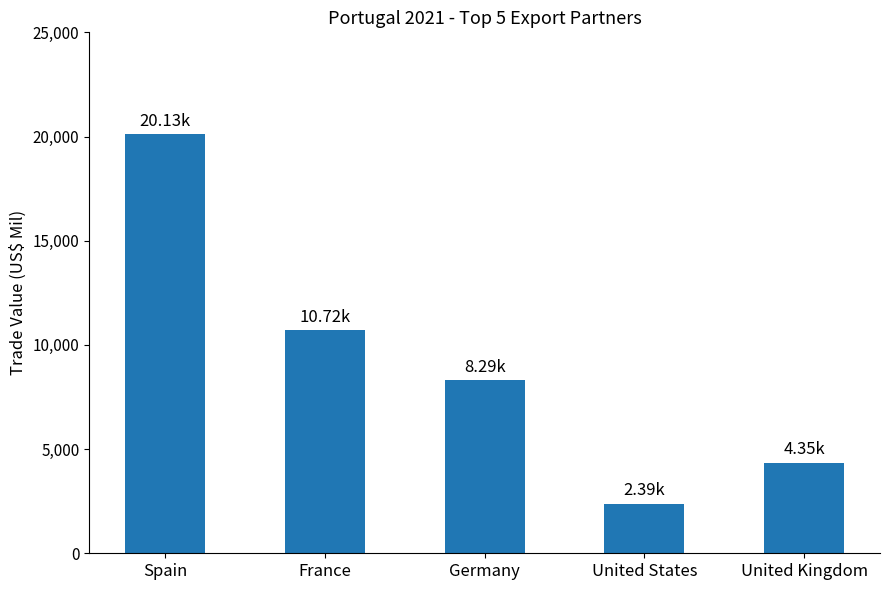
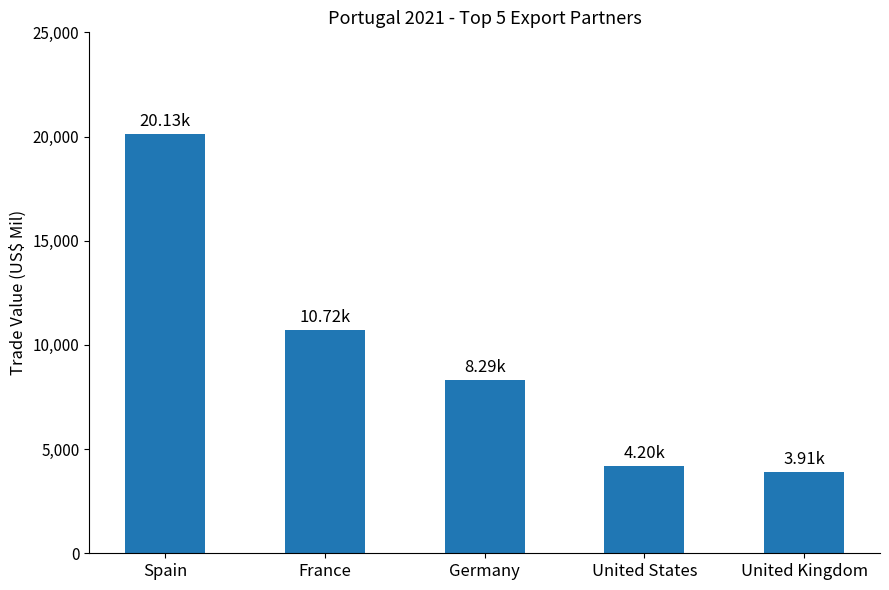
United States: 2.39k -> 4.20k
United Kingdom: 4.35k -> 3.91k
